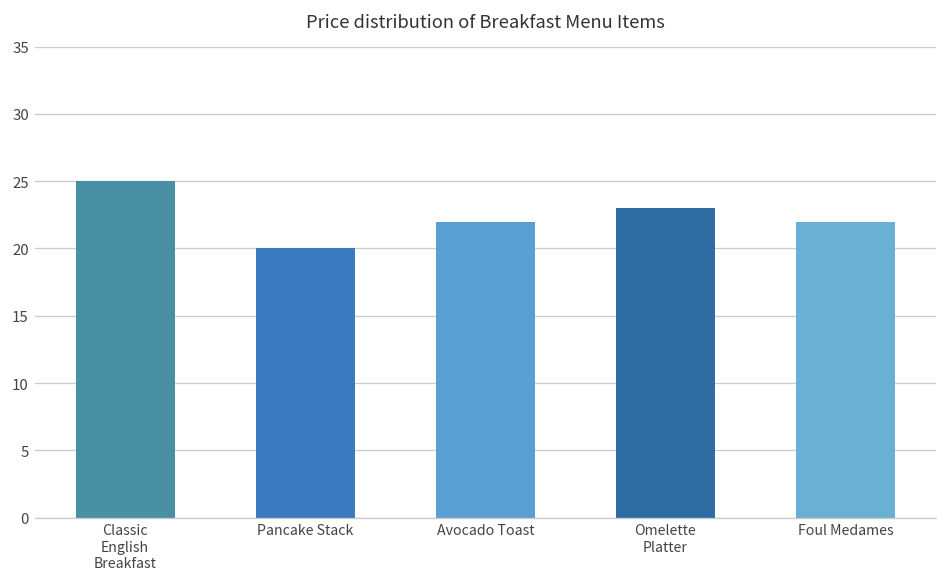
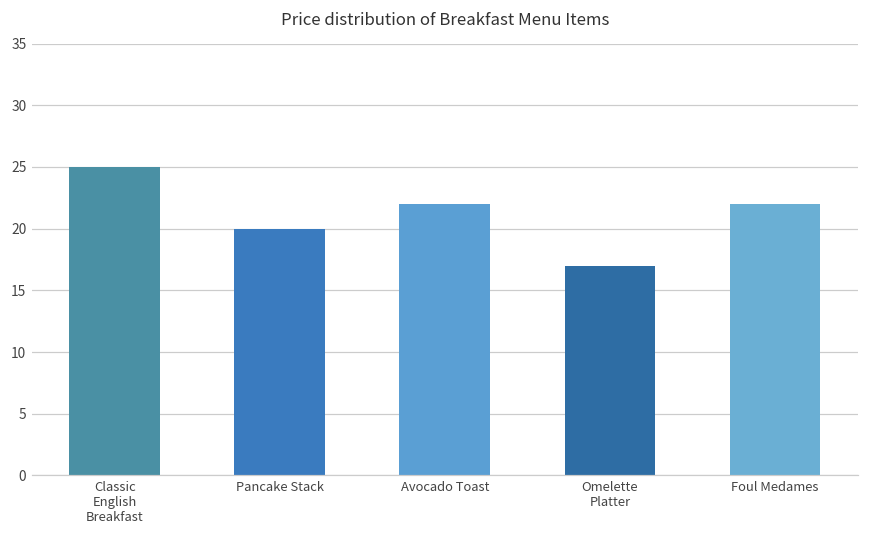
Omelette Platter: 23 -> 17
